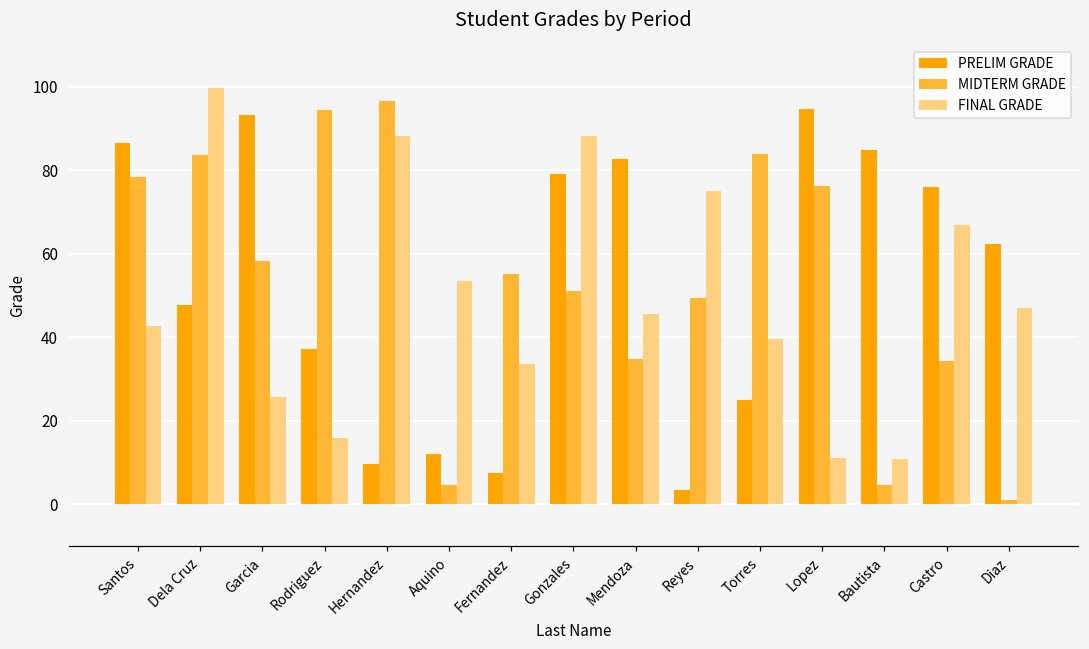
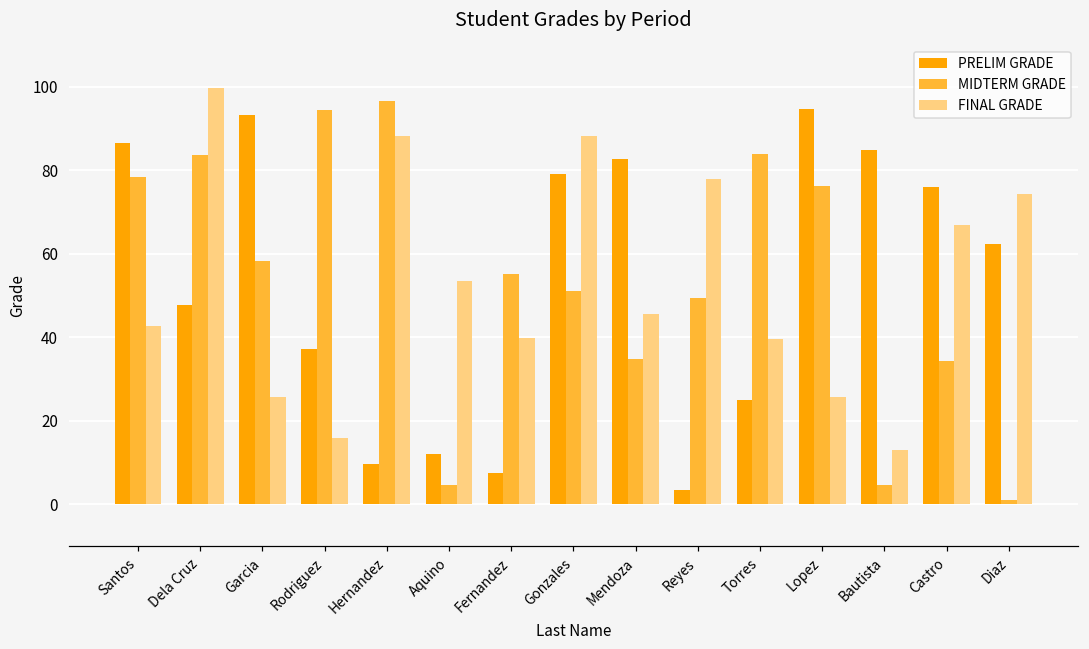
FINAL GRADE, Fernandez: 34 -> 40
FINAL GRADE, Reyes: 75 -> 78
FINAL GRADE, Lopez: 11 -> 26
FINAL GRADE, Bautista: 11 -> 13
FINAL GRADE, Diaz: 47 -> 74
